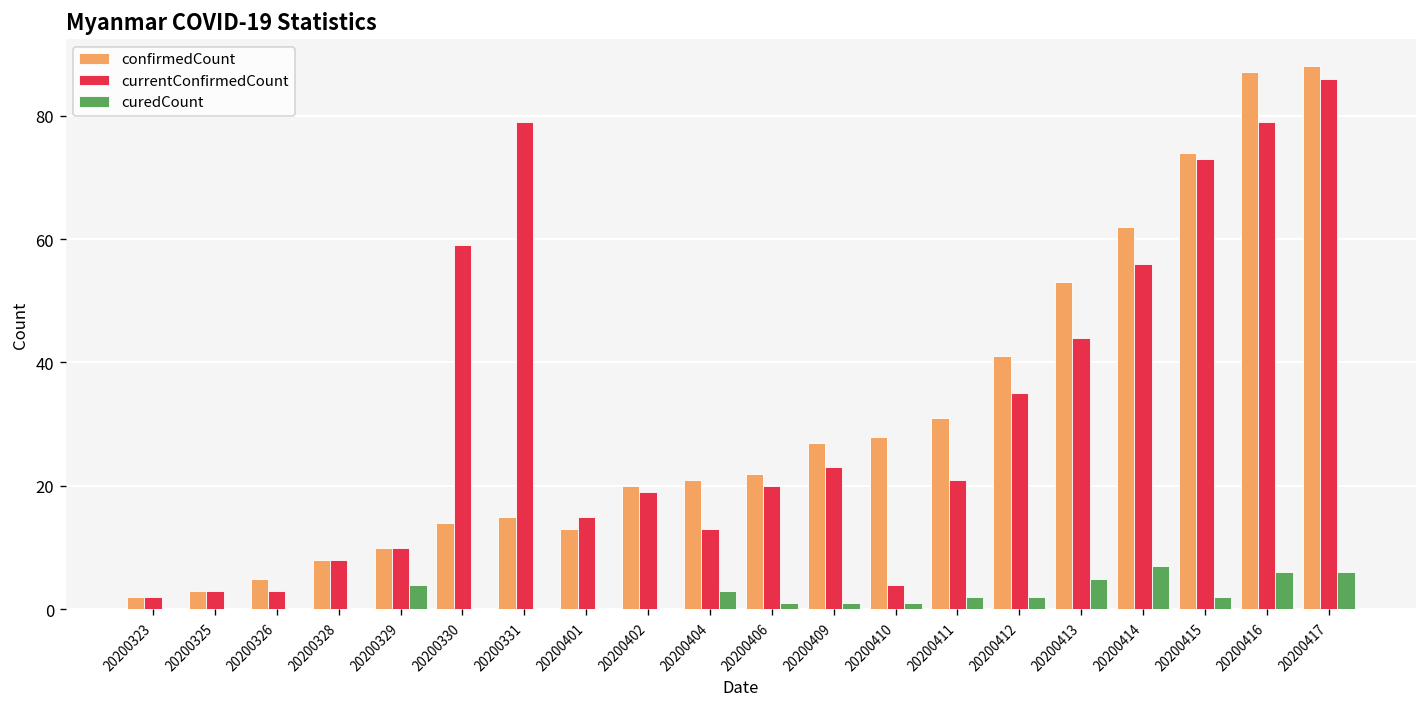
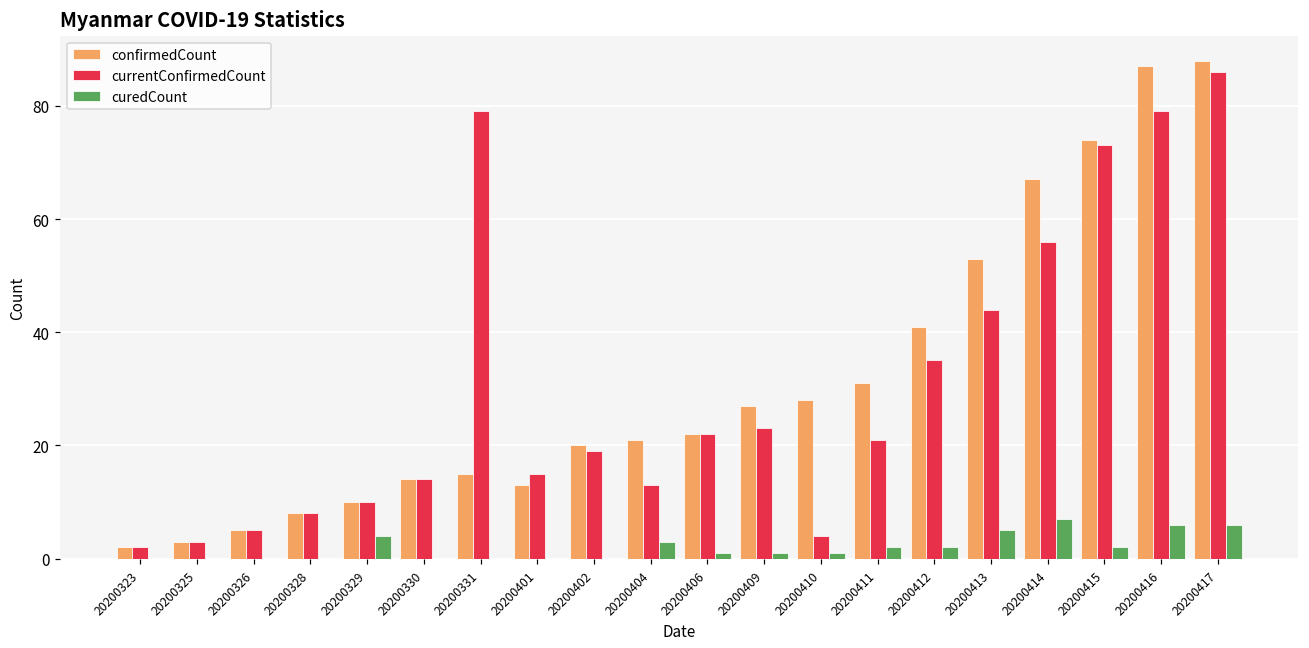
currentConfirmedCount, 20200326: 3 -> 5
currentConfirmedCount, 20200330: 59 -> 14
currentConfirmedCount, 20200406: 20 -> 22
confirmedCount, 20200414: 62 -> 67
